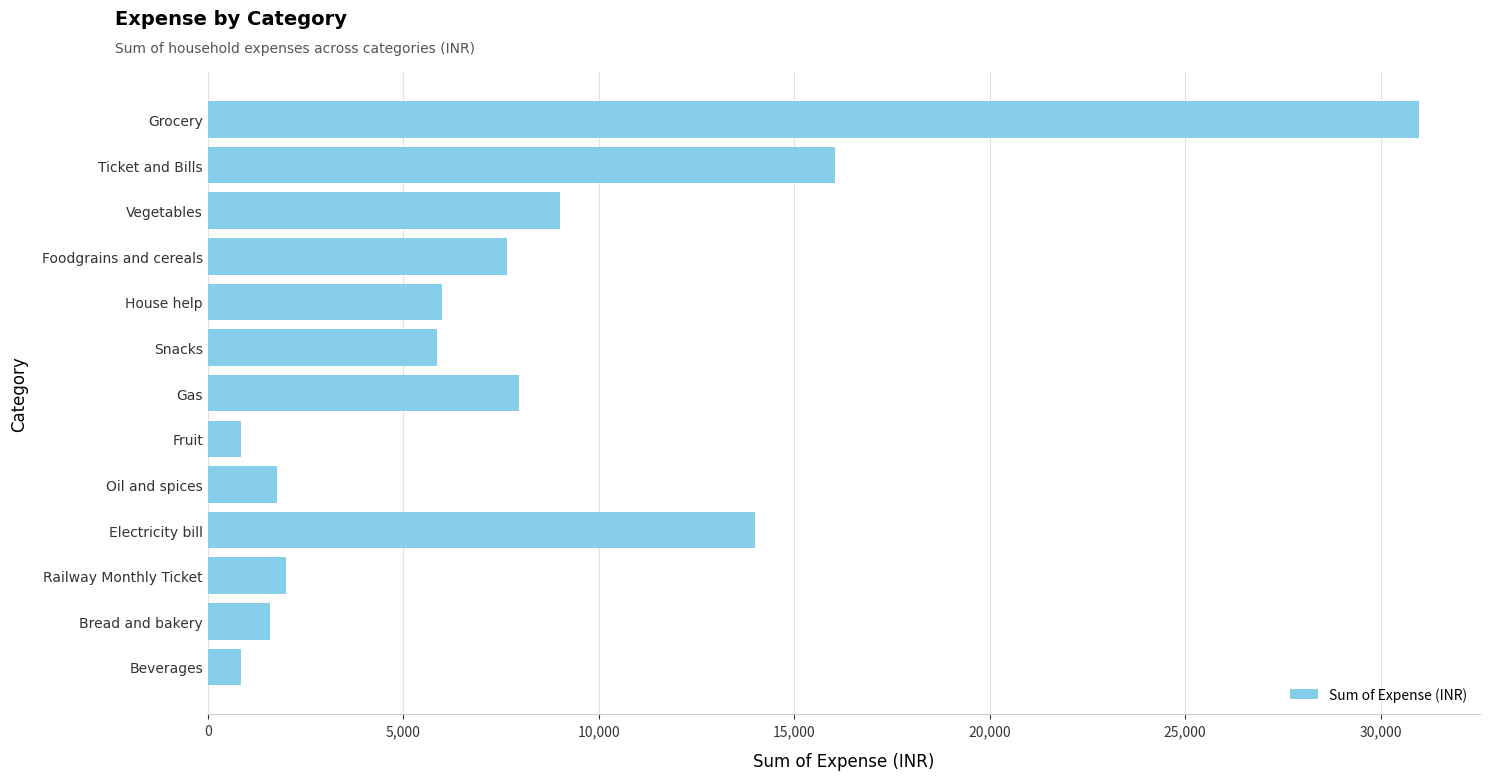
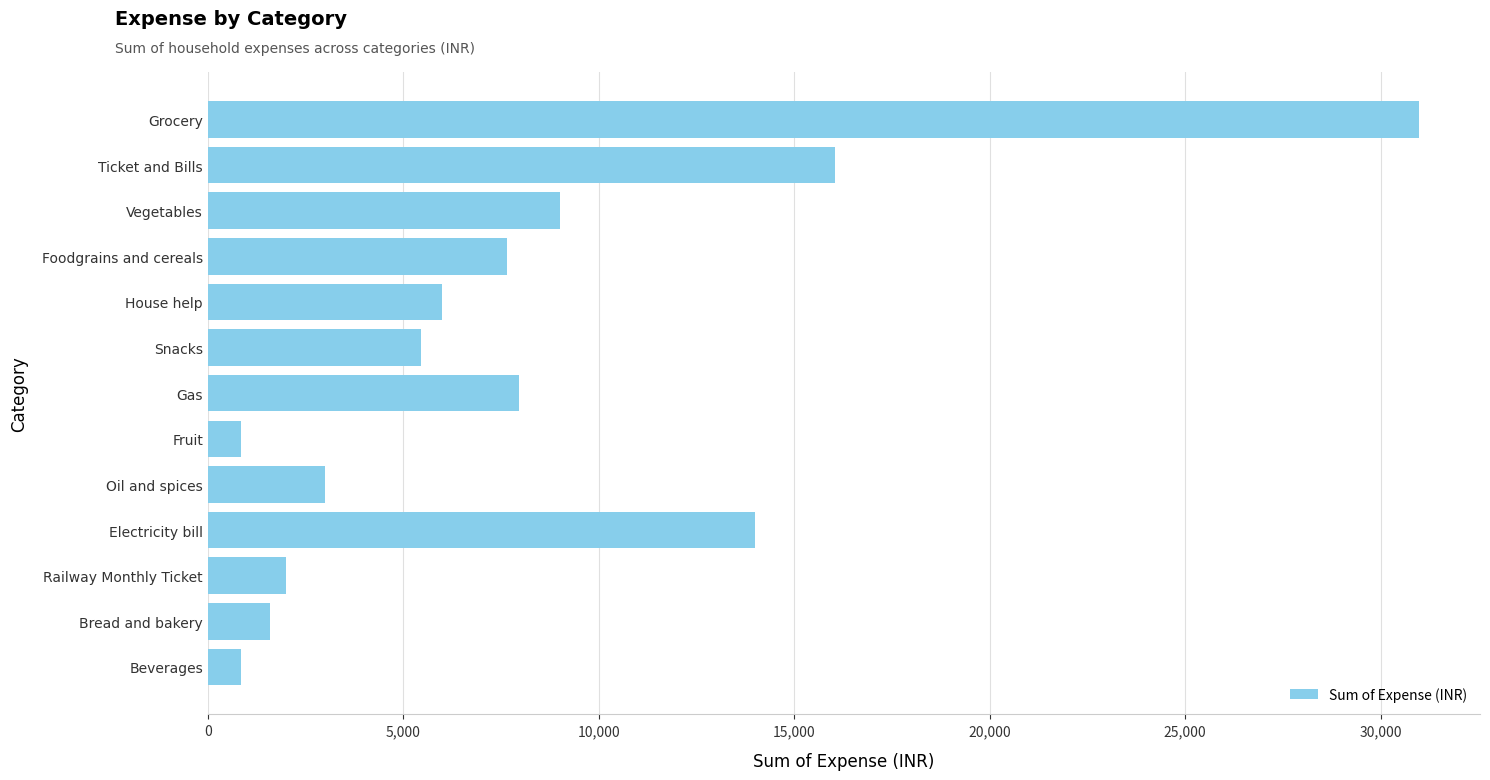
Snacks: 5,900 -> 5,400
Oil and spices: 1,800 -> 3,000
